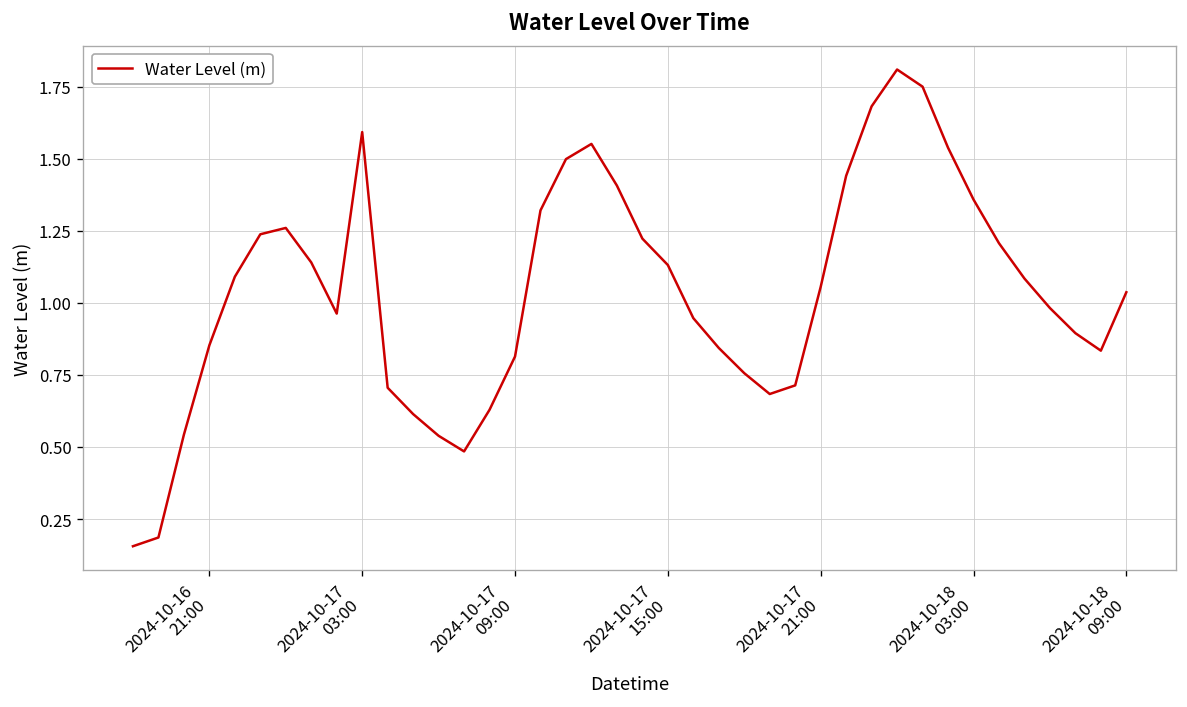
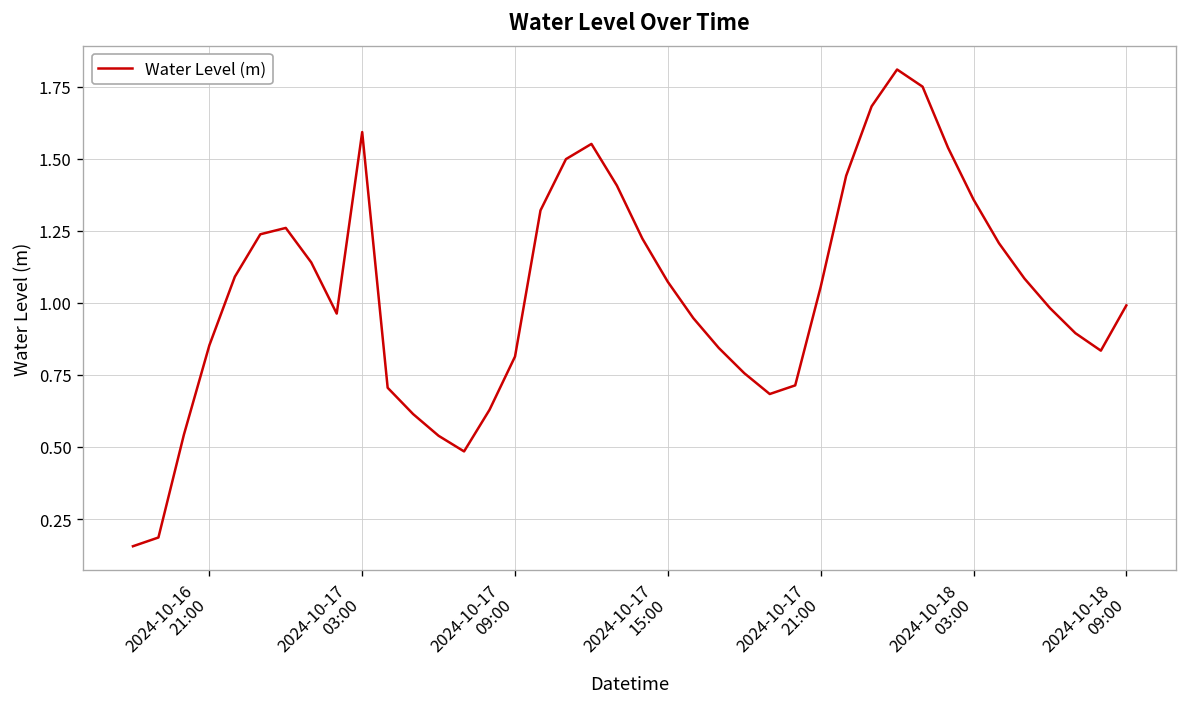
2024-10-17 15:00: 1.13 -> 1.07
2024-10-18 09:00: 1.04 -> 0.99
